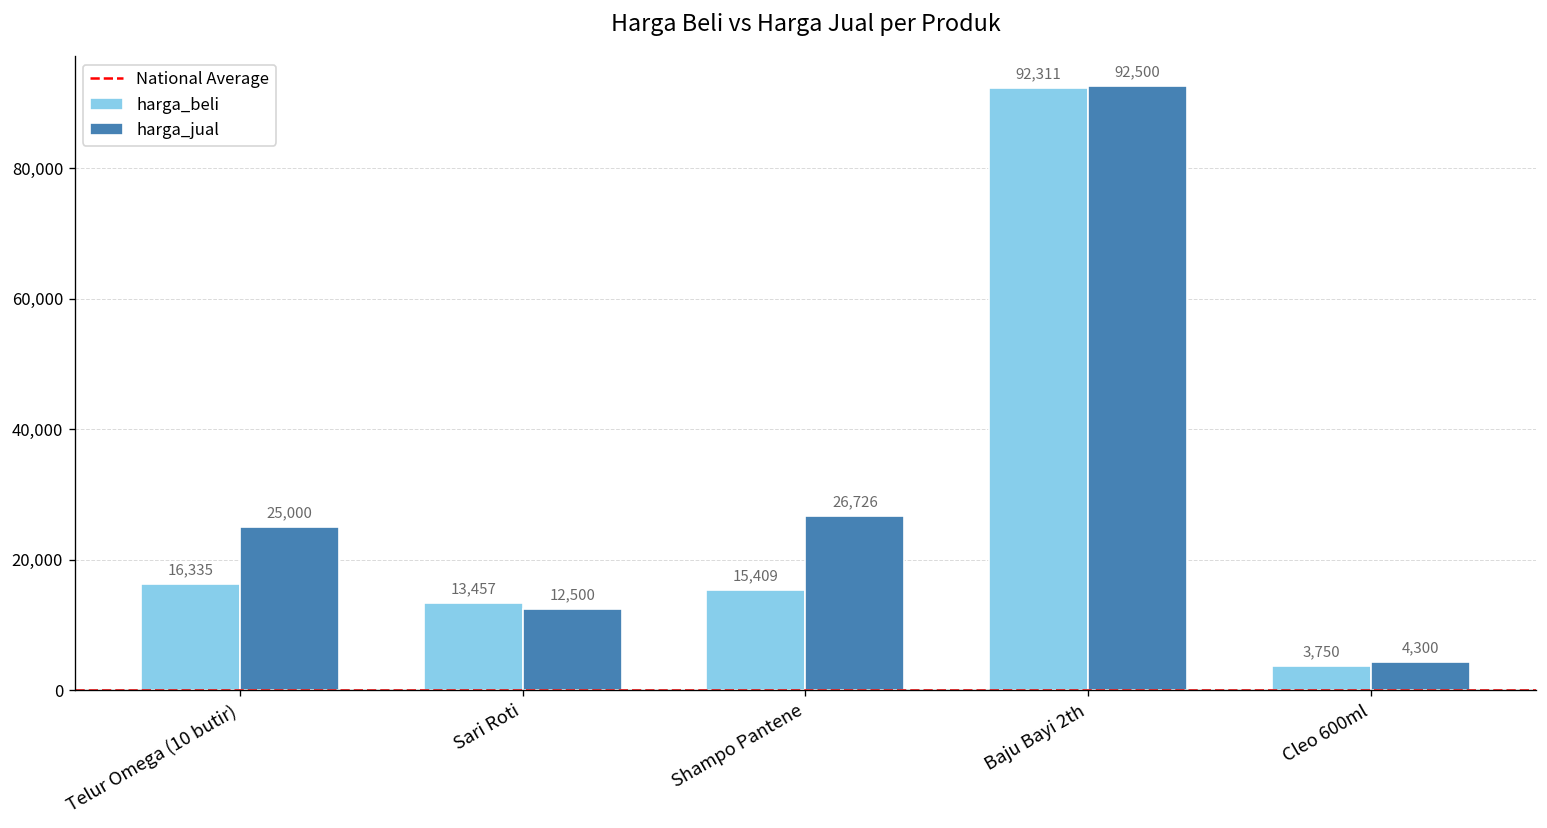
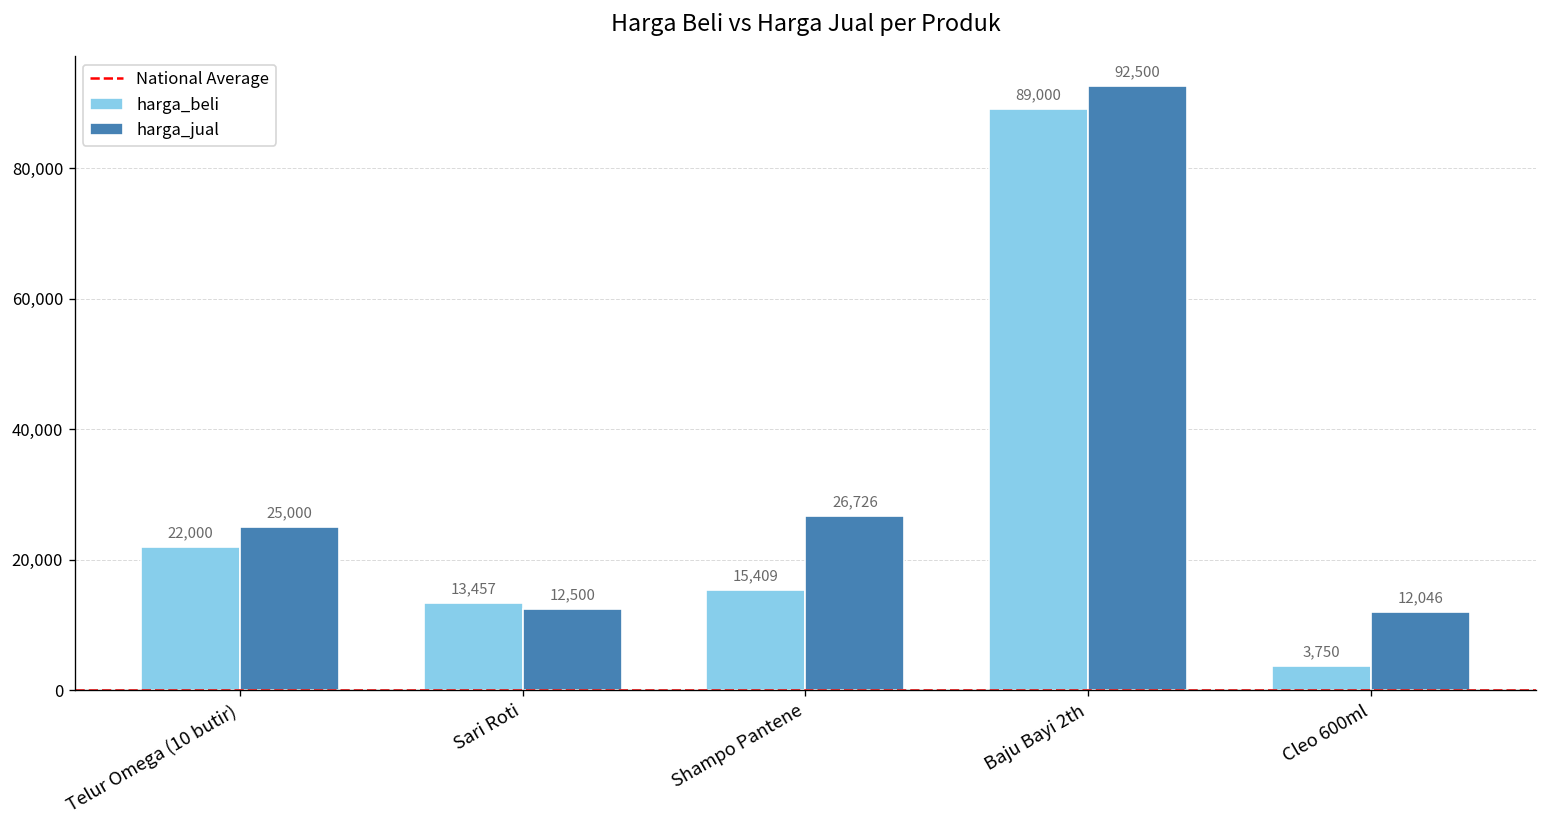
harga_beli, Telur Omega (10 butir): 16,335 -> 22,000
harga_beli, Baju Bayi 2th: 92,311 -> 89,000
harga_jual, Cleo 600ml: 4,300 -> 12,046
